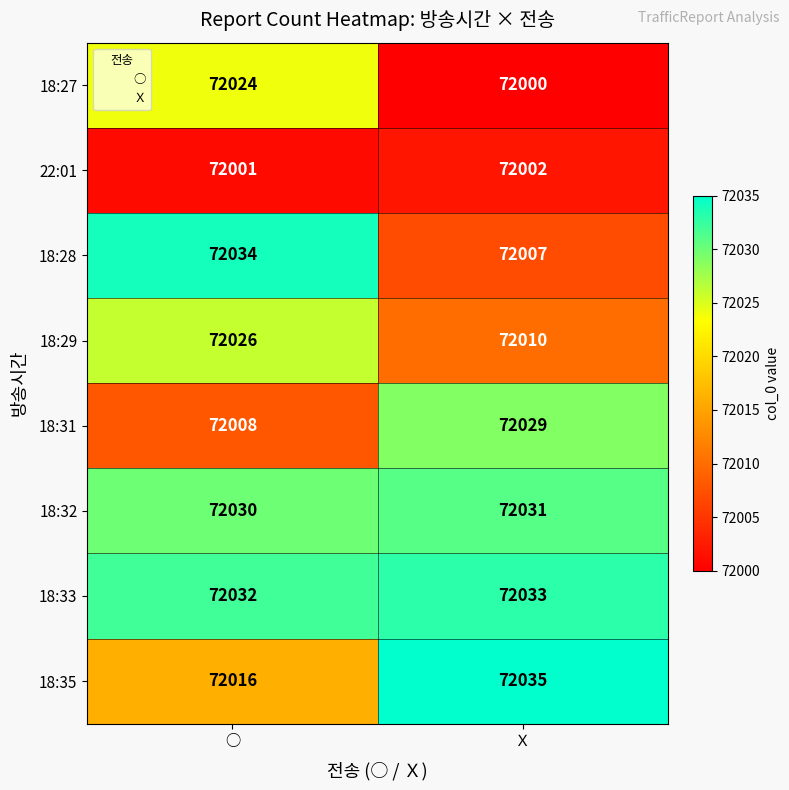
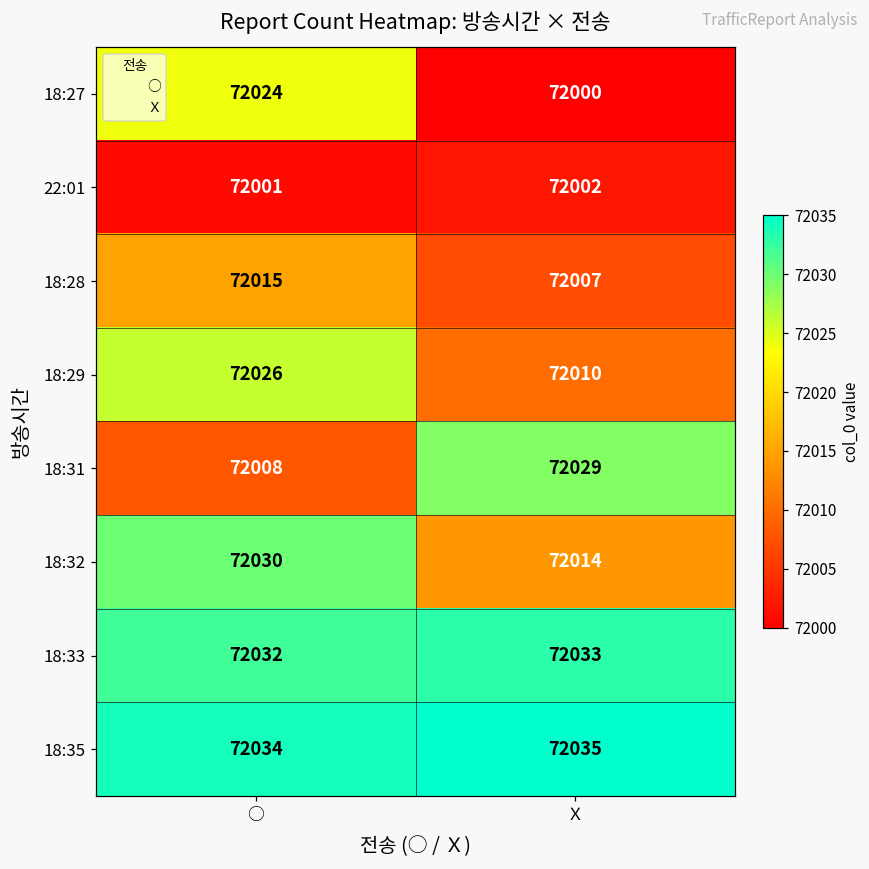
18:28, ○: 72034 -> 72015
18:32, Ｘ: 72031 -> 72014
18:35, ○: 72016 -> 72034
